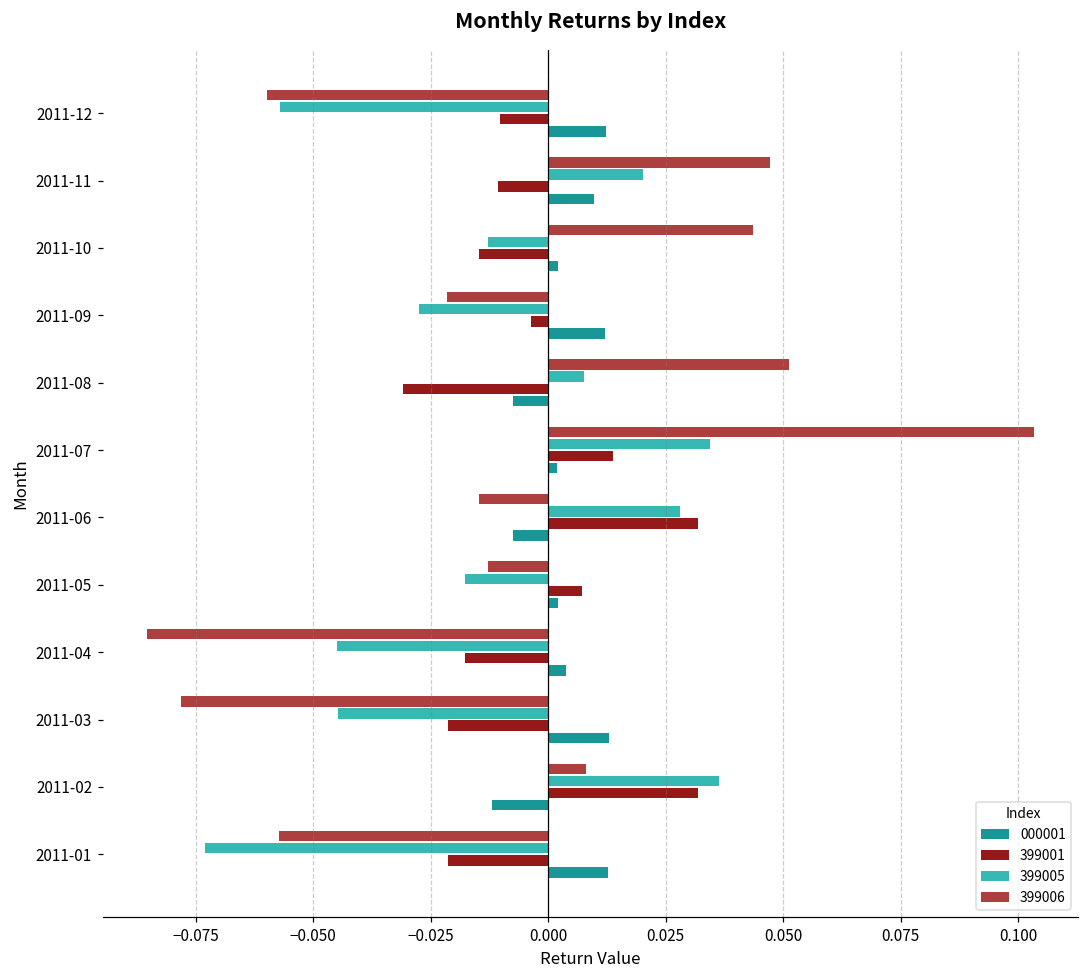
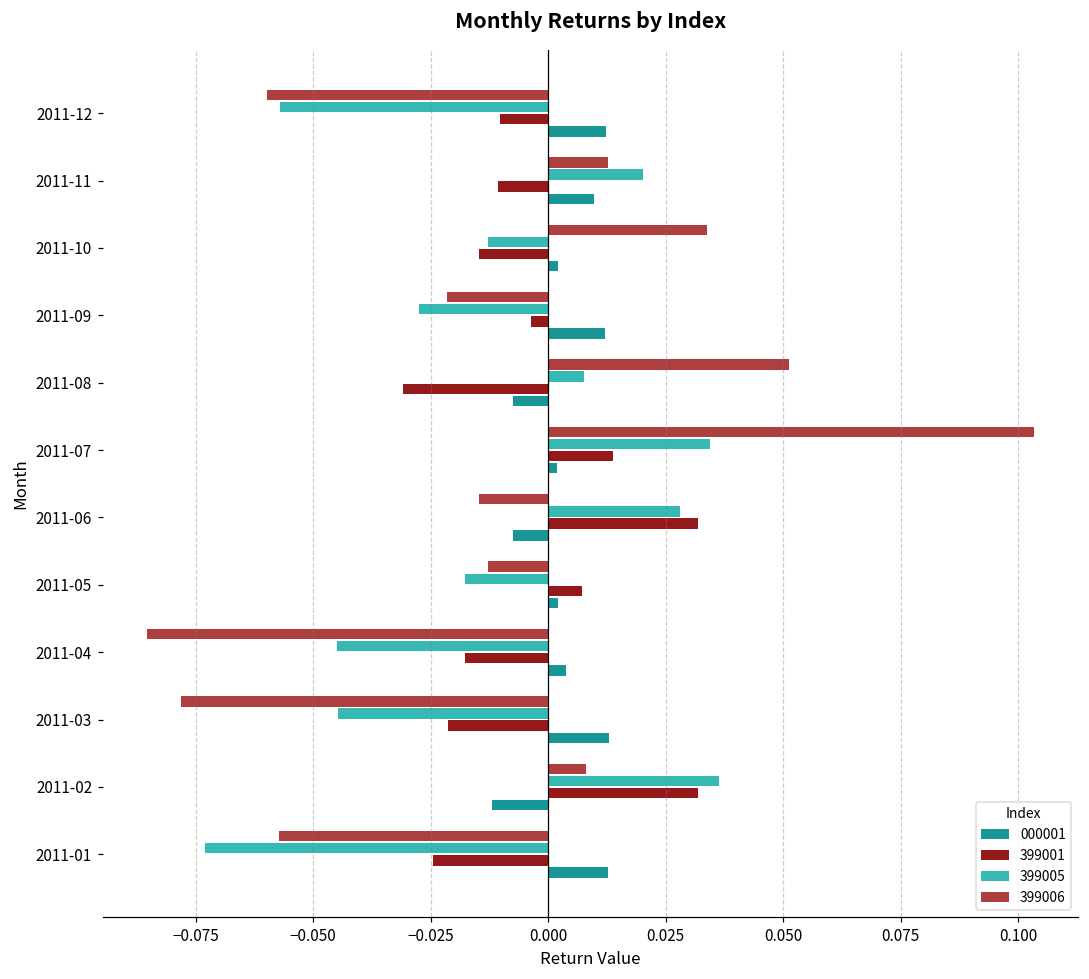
399006, 2011-11: 0.047 -> 0.013
399006, 2011-10: 0.044 -> 0.034
399001, 2011-01: -0.021 -> -0.024
